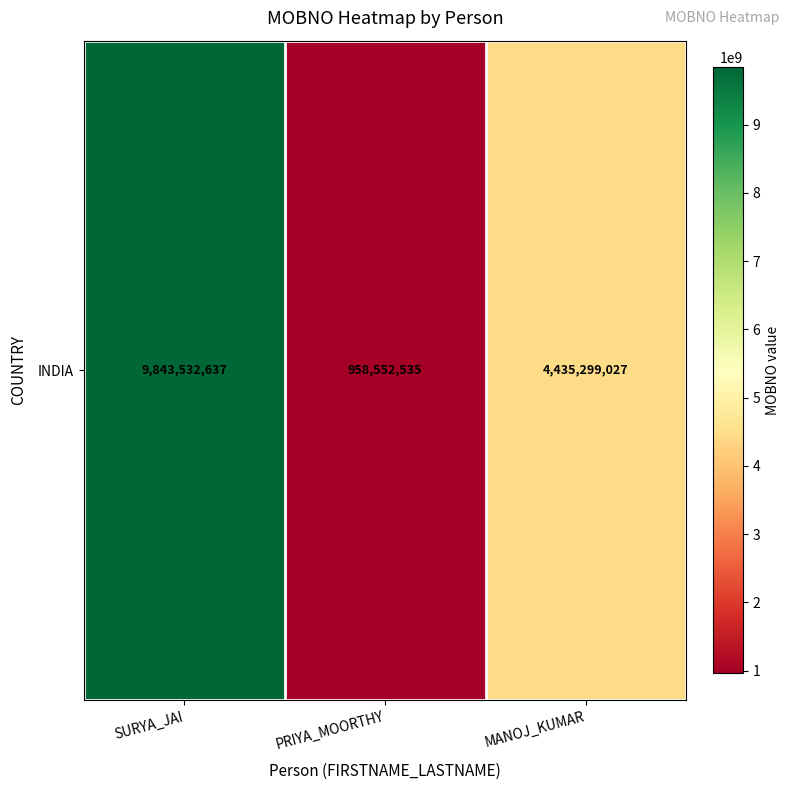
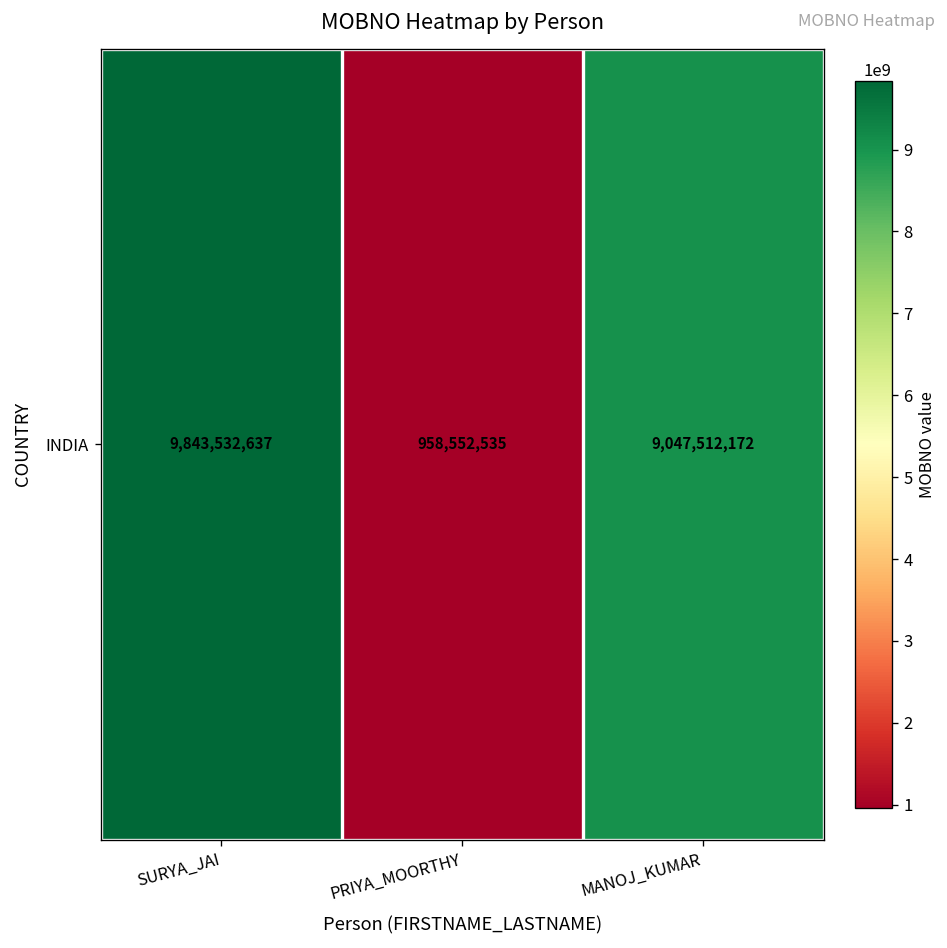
INDIA, MANOJ_KUMAR: 4,435,299,027 -> 9,047,512,172
